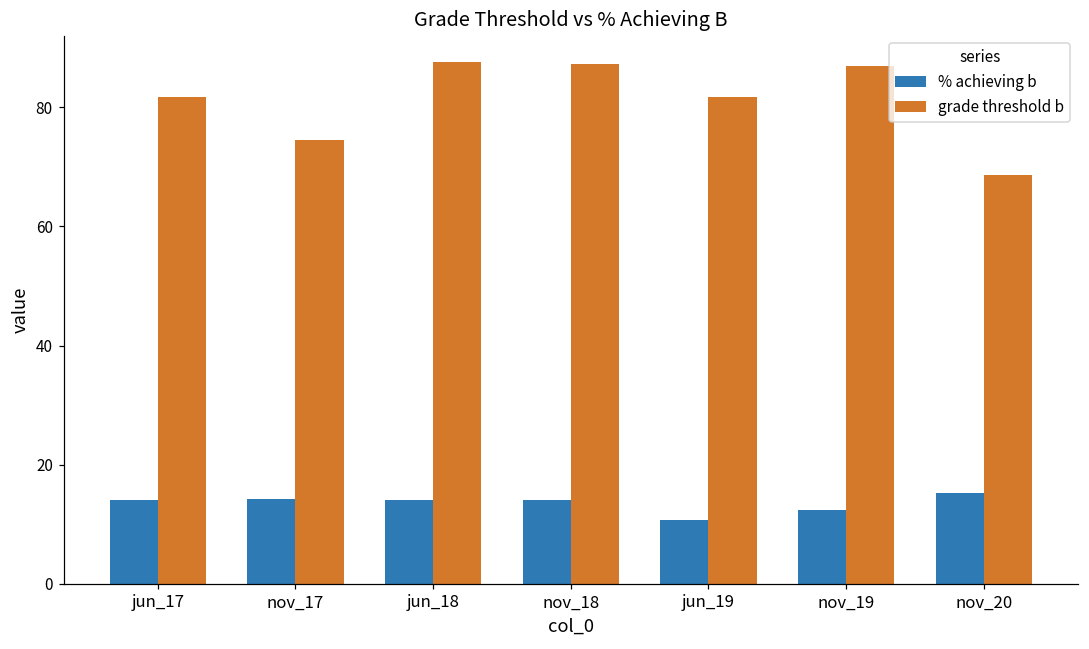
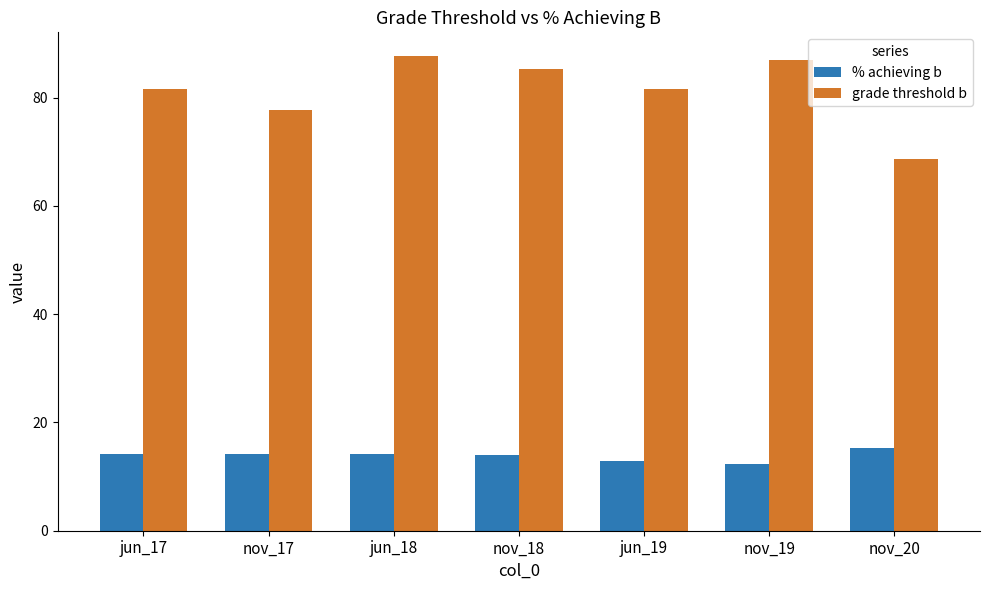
grade threshold b, nov_17: 74 -> 78
grade threshold b, nov_18: 87 -> 85
% achieving b, jun_19: 11 -> 13
